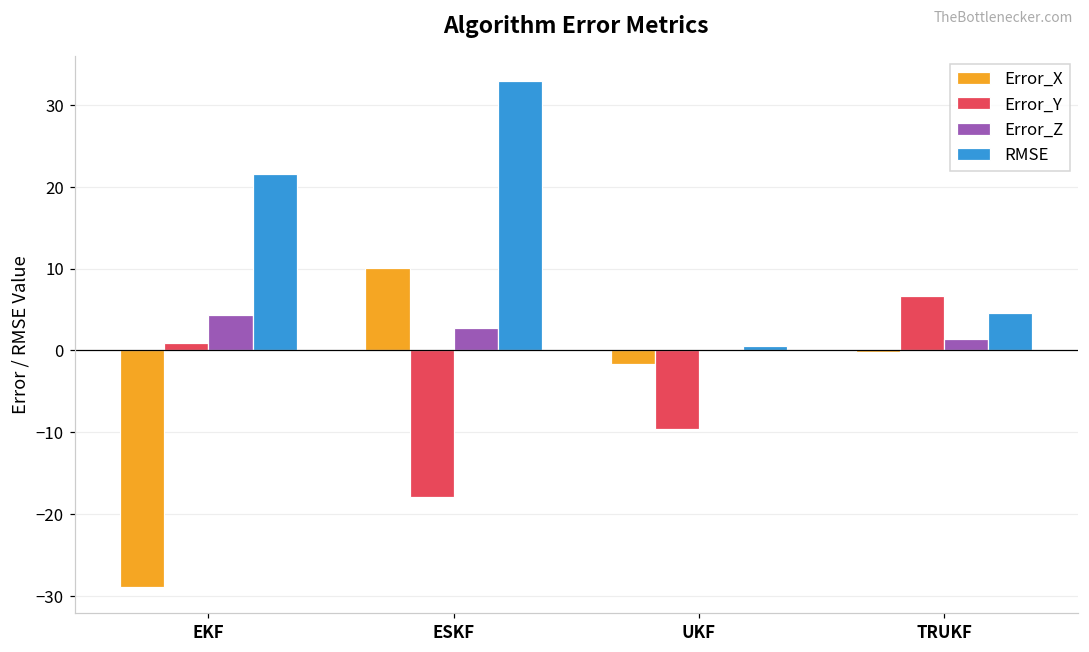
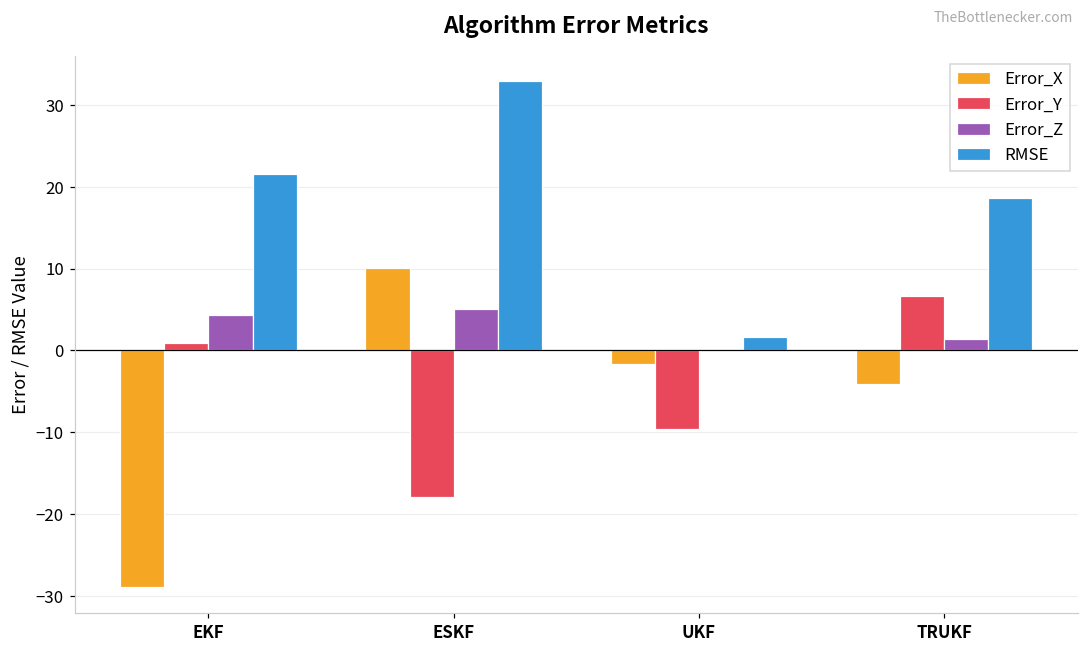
Error_Z, ESKF: 3 -> 5
RMSE, UKF: 1 -> 2
Error_X, TRUKF: 0 -> -4
RMSE, TRUKF: 5 -> 19
